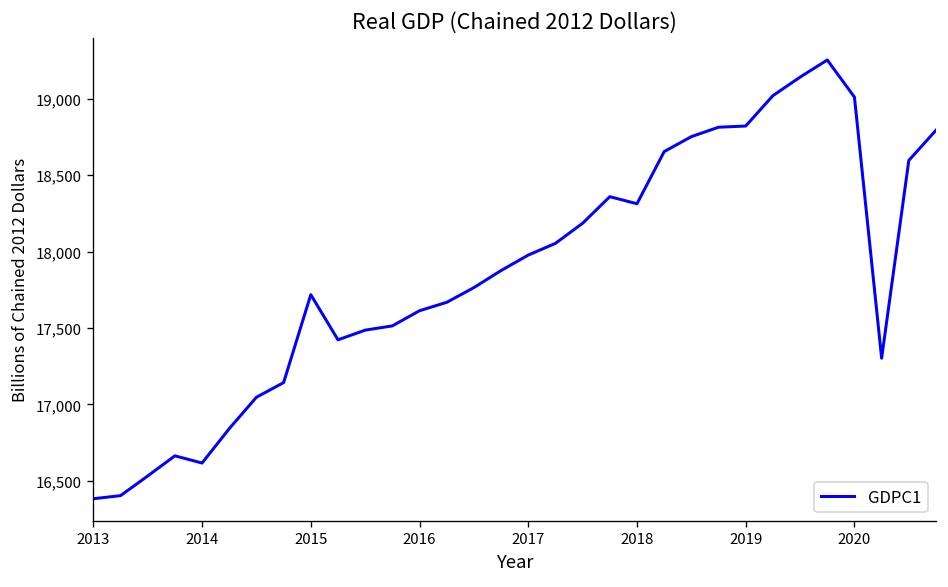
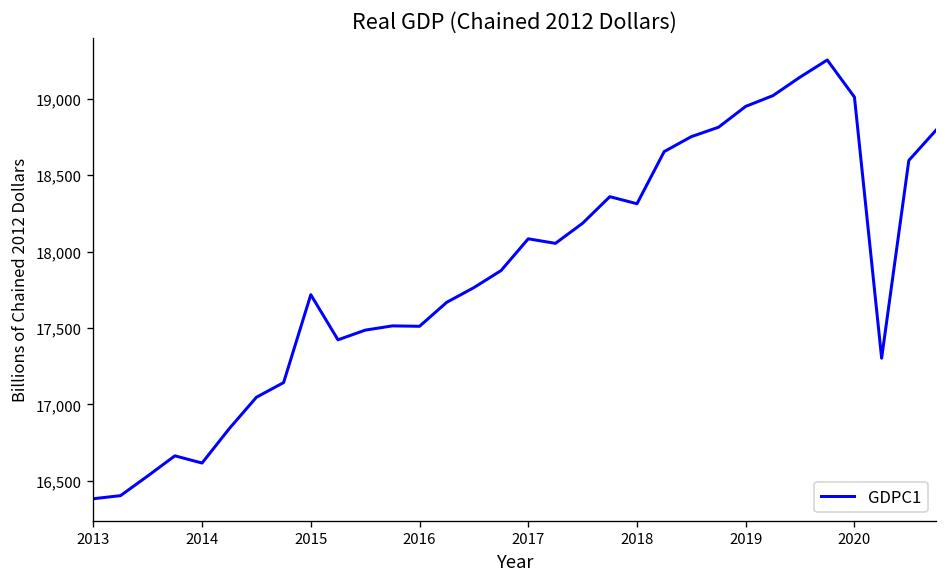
2016: 17,610 -> 17,510
2017: 17,980 -> 18,080
2019: 18,820 -> 18,950
